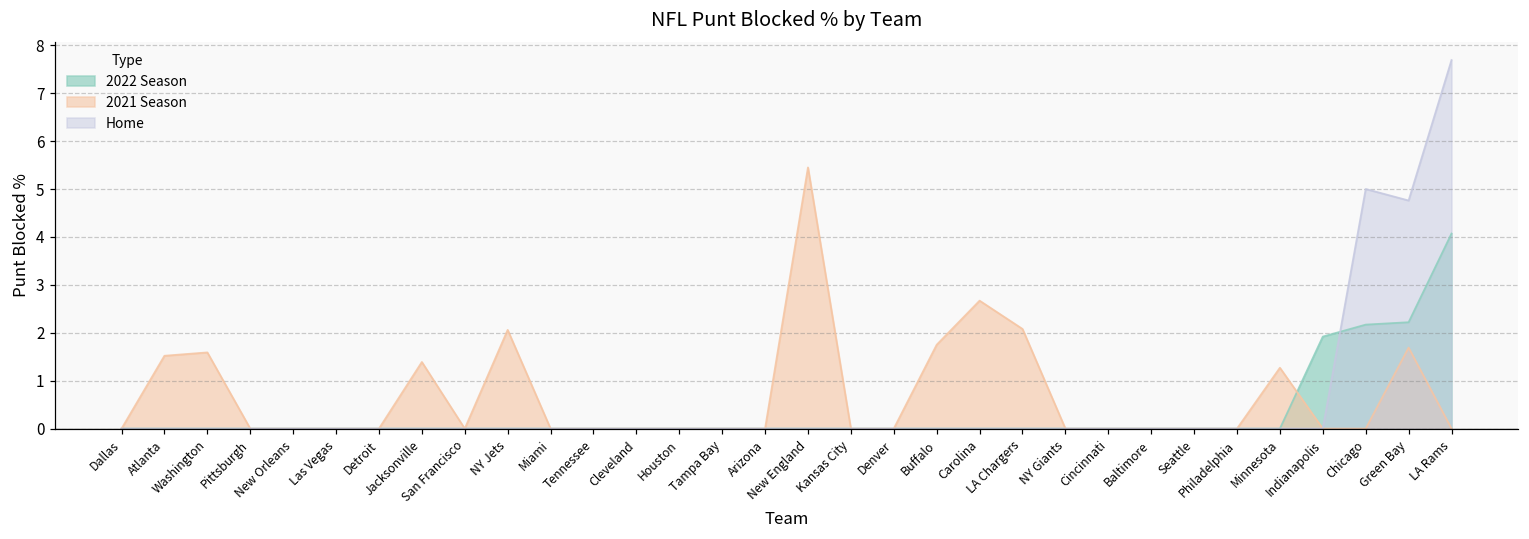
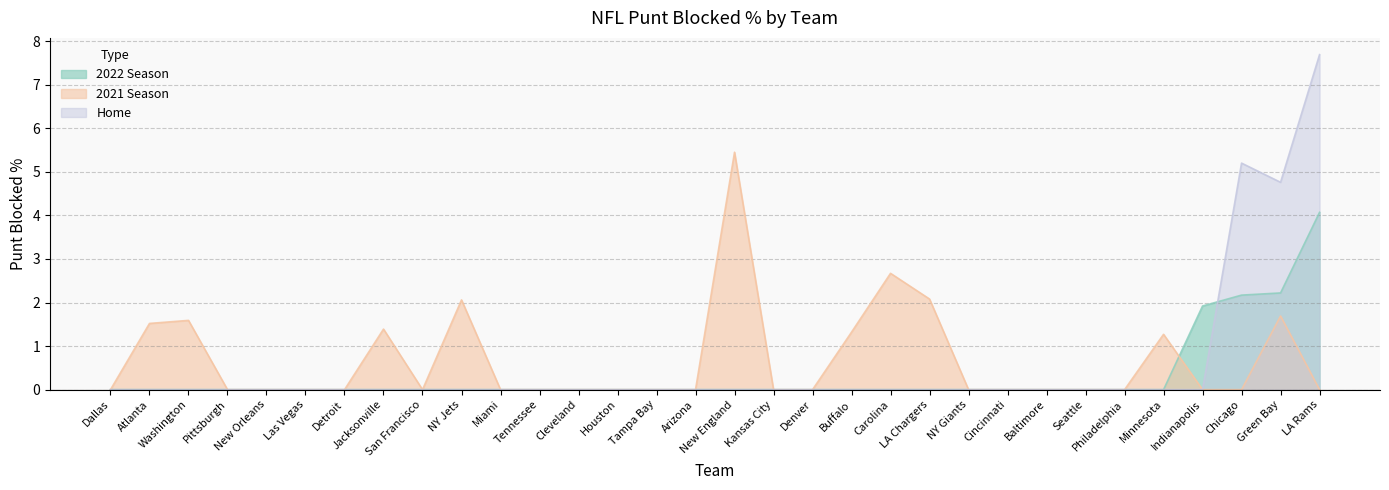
2021 Season, Buffalo: 1.8 -> 1.3
Home, Chicago: 5.0 -> 5.2
